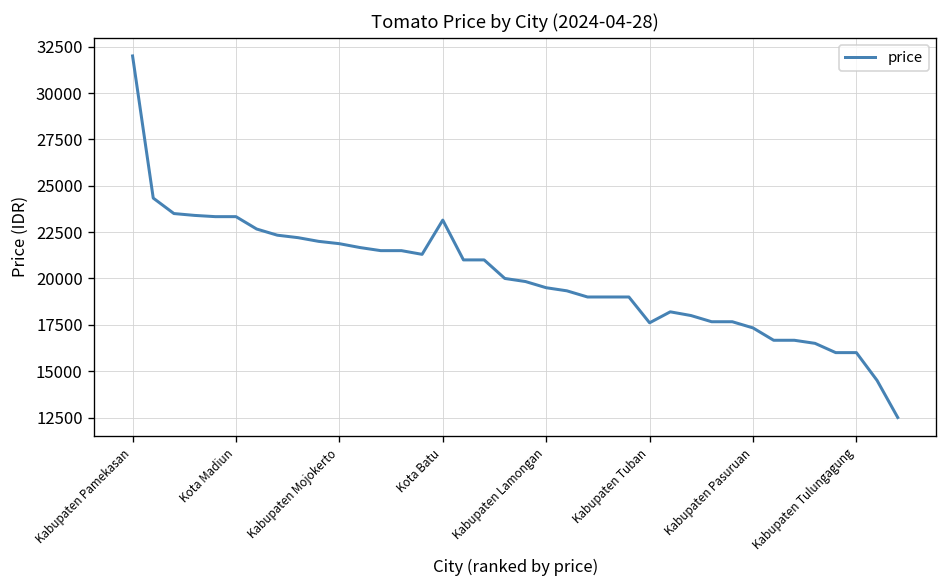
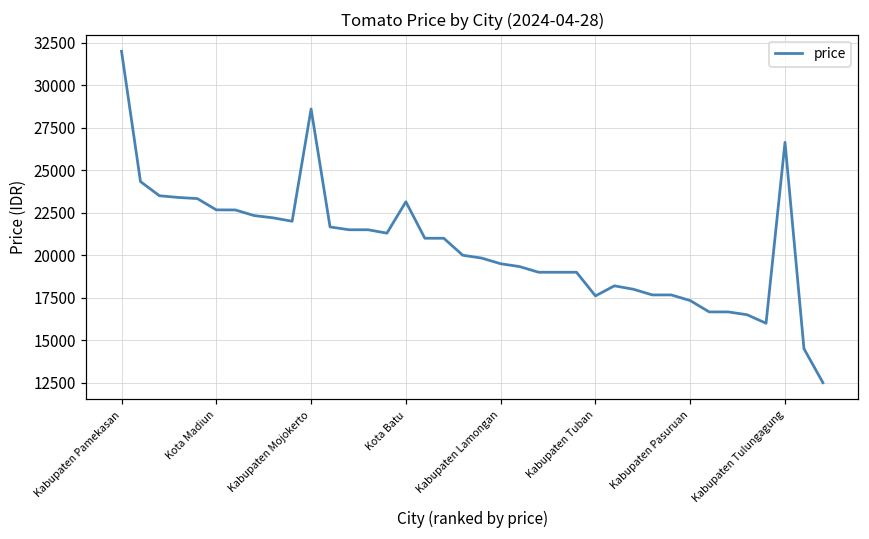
Kota Madiun: 23300 -> 22700
Kabupaten Mojokerto: 21900 -> 28600
Kabupaten Tulungagung: 16000 -> 26600
